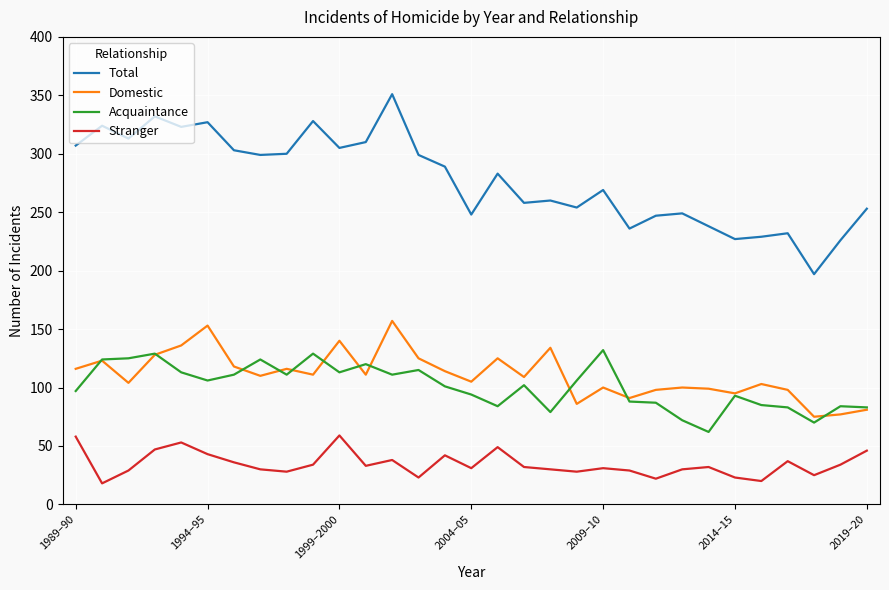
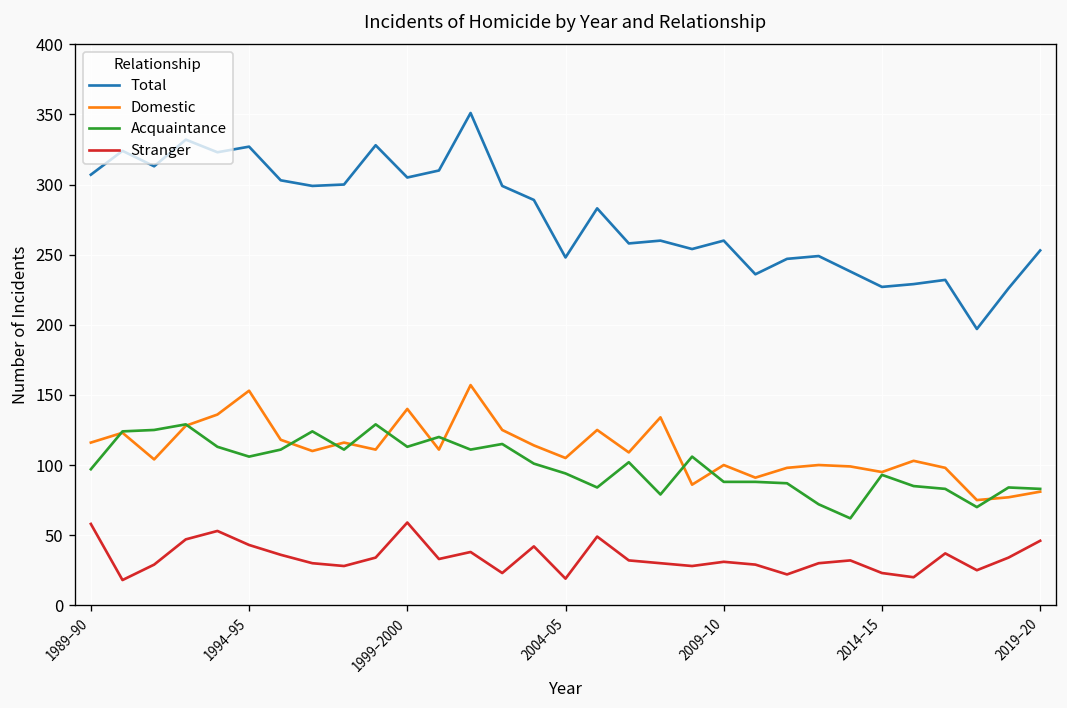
Stranger, 2004–05: 31 -> 19
Total, 2009–10: 269 -> 260
Acquaintance, 2009–10: 132 -> 88
